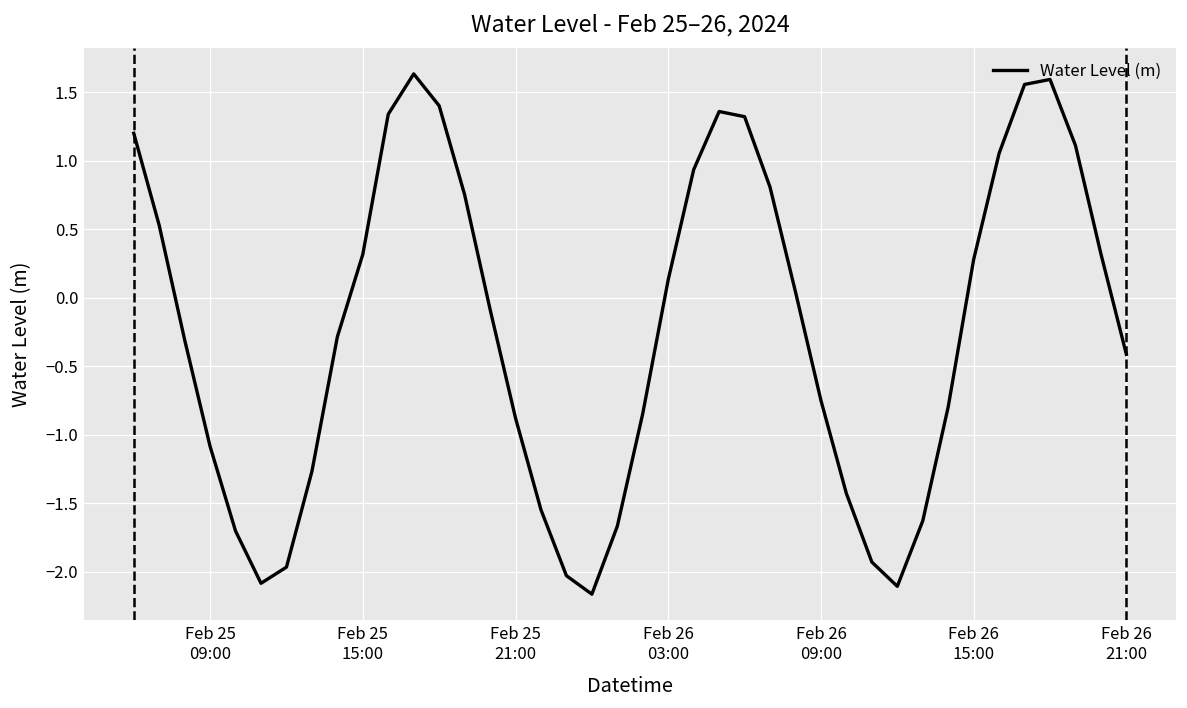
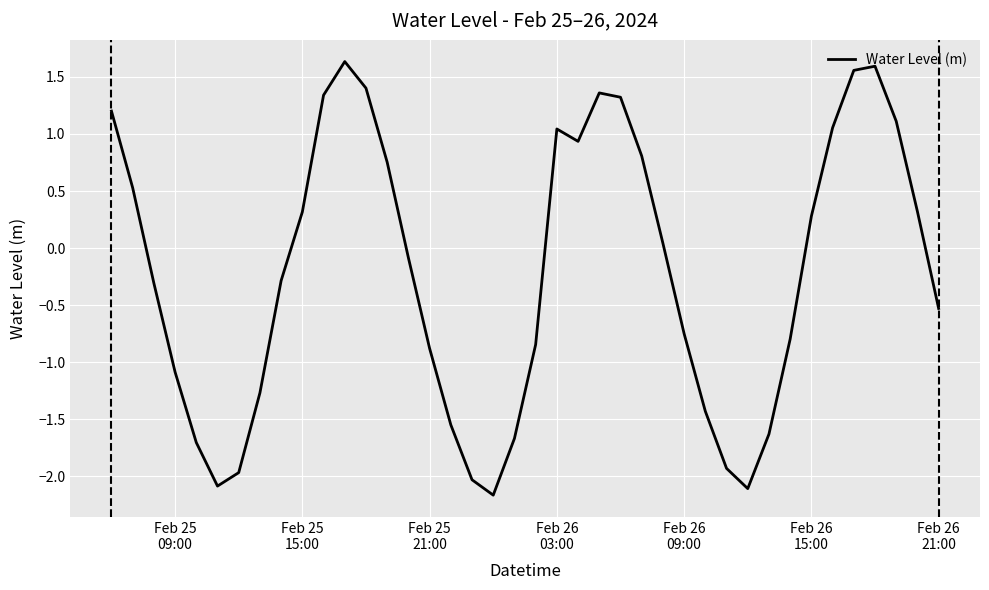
Feb 26 03:00: 0.13 -> 1.04
Feb 26 21:00: -0.41 -> -0.53
